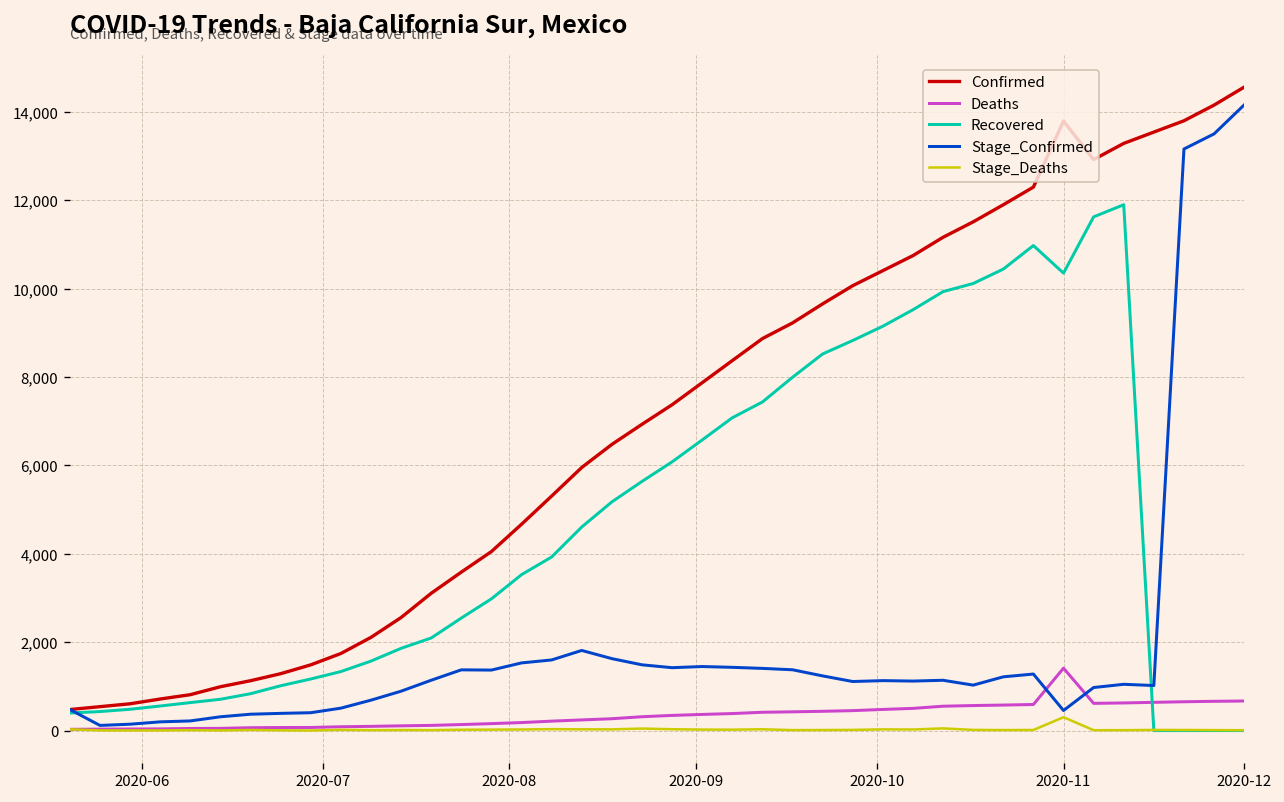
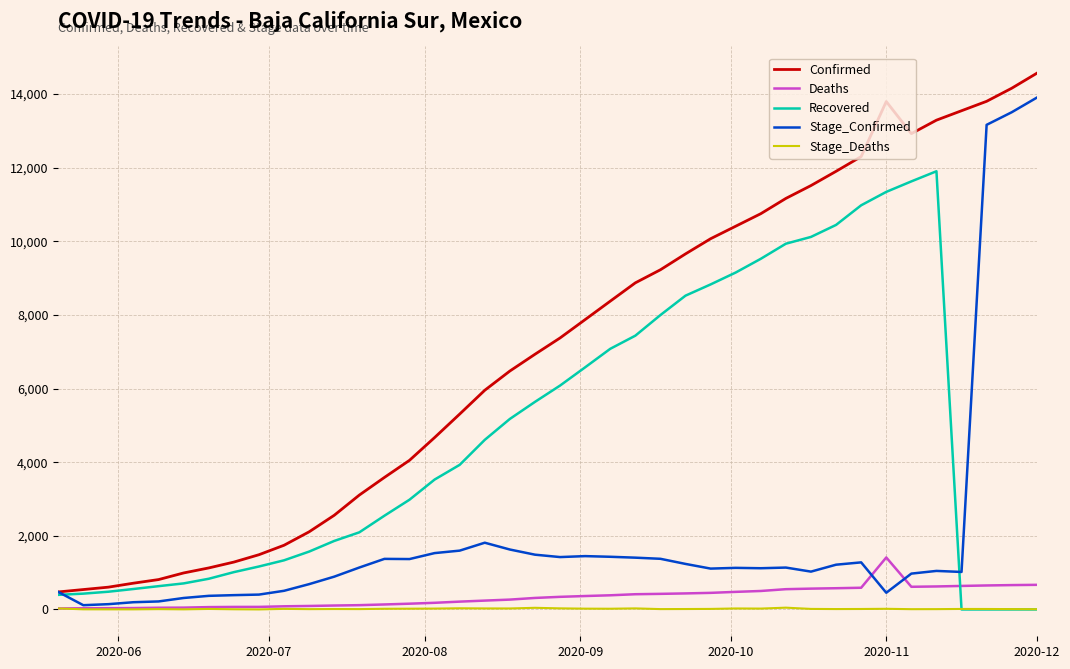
Recovered, 2020-11: 10,400 -> 11,300
Stage_Deaths, 2020-11: 300 -> 0
Stage_Confirmed, 2020-12: 14,200 -> 13,900
